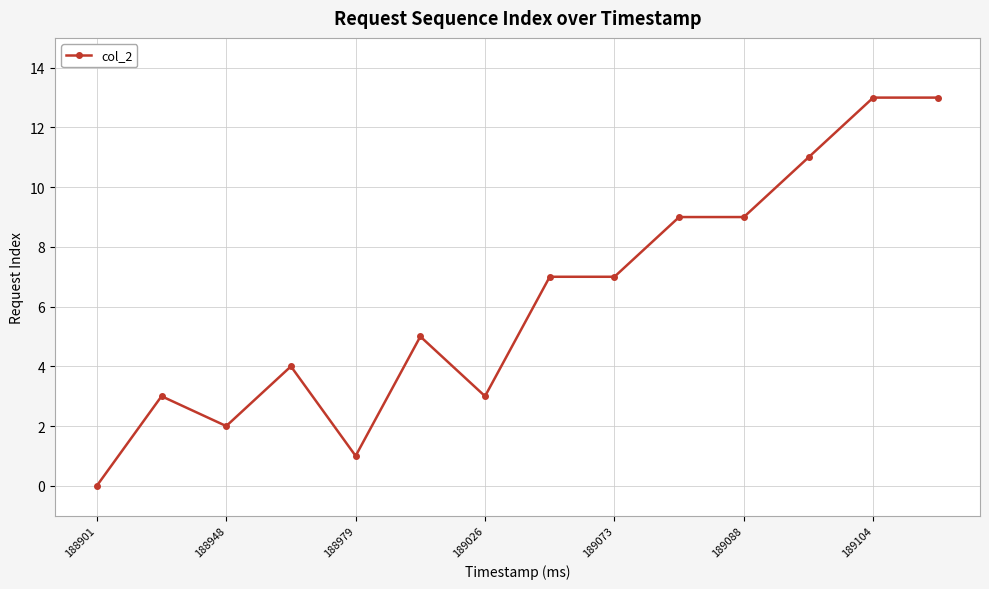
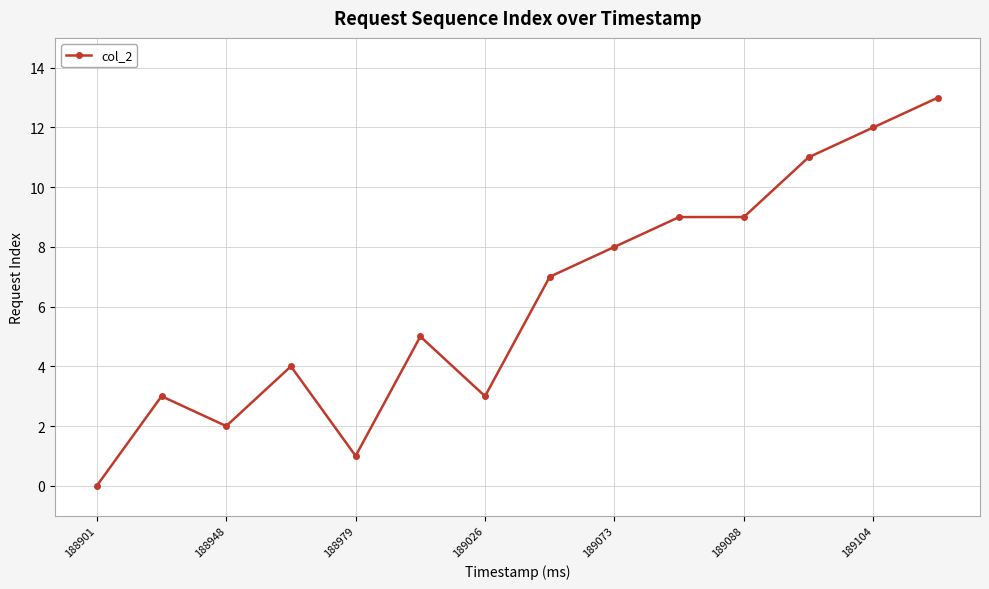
189073: 7 -> 8
189104: 13 -> 12
